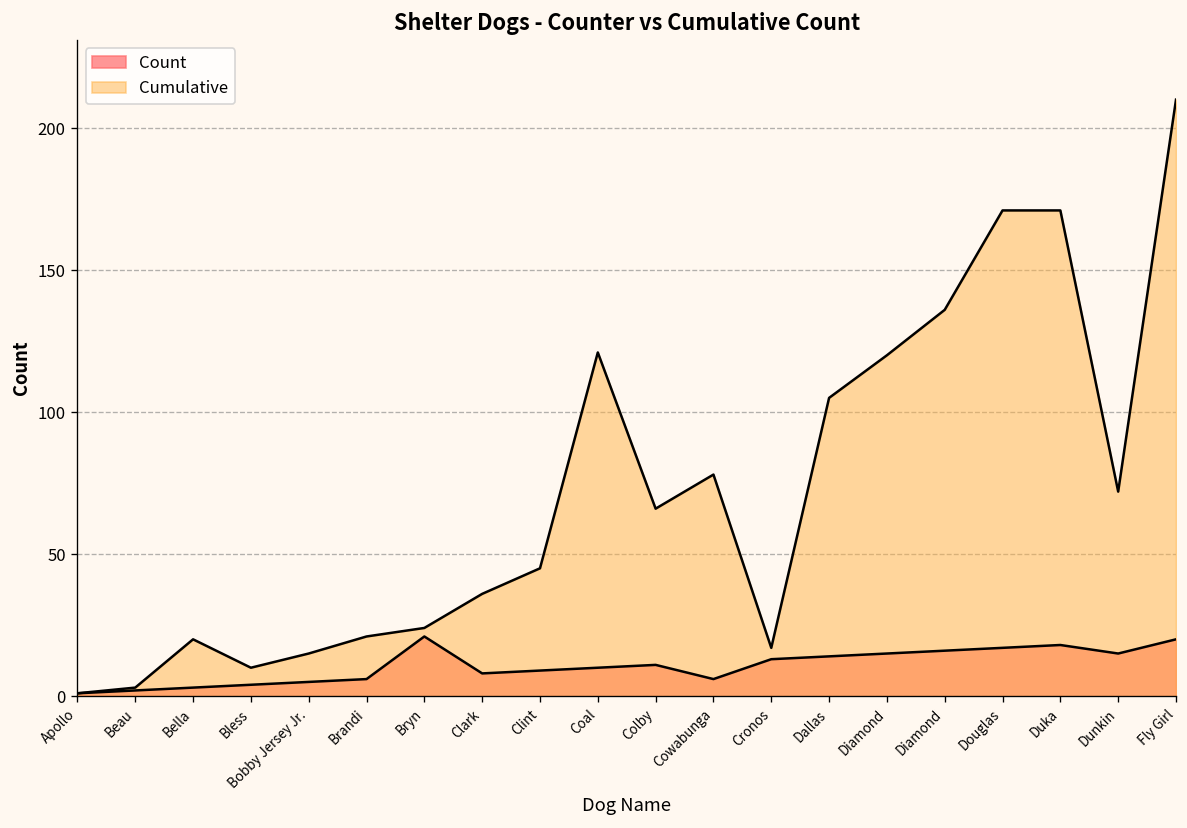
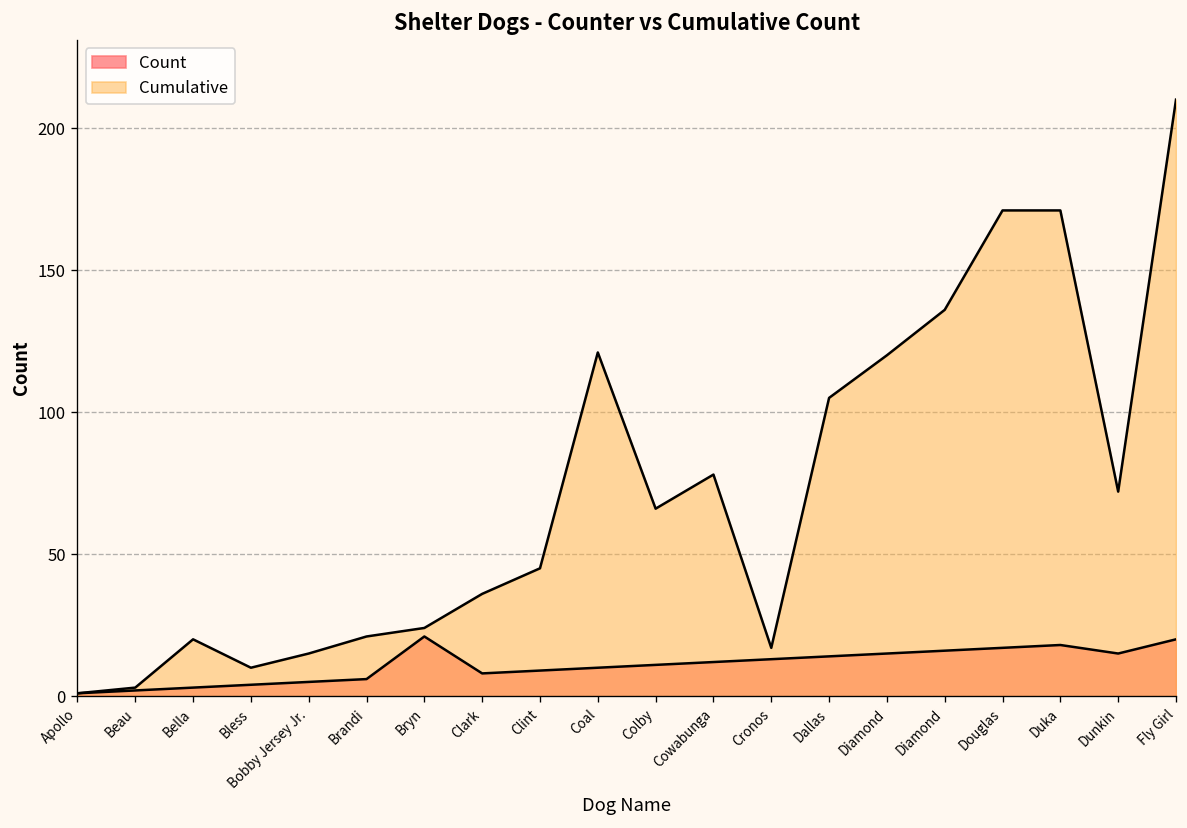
Count, Cowabunga: 6 -> 12
